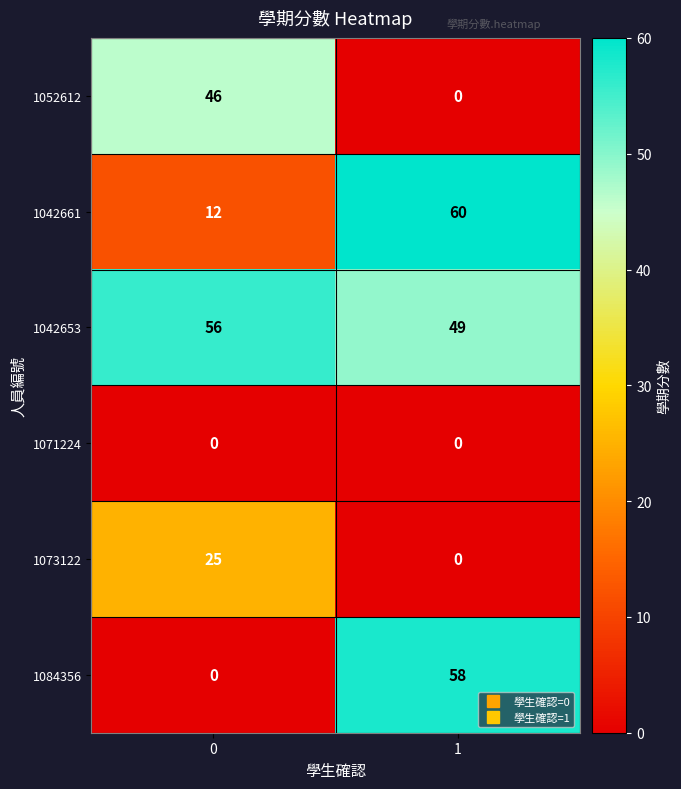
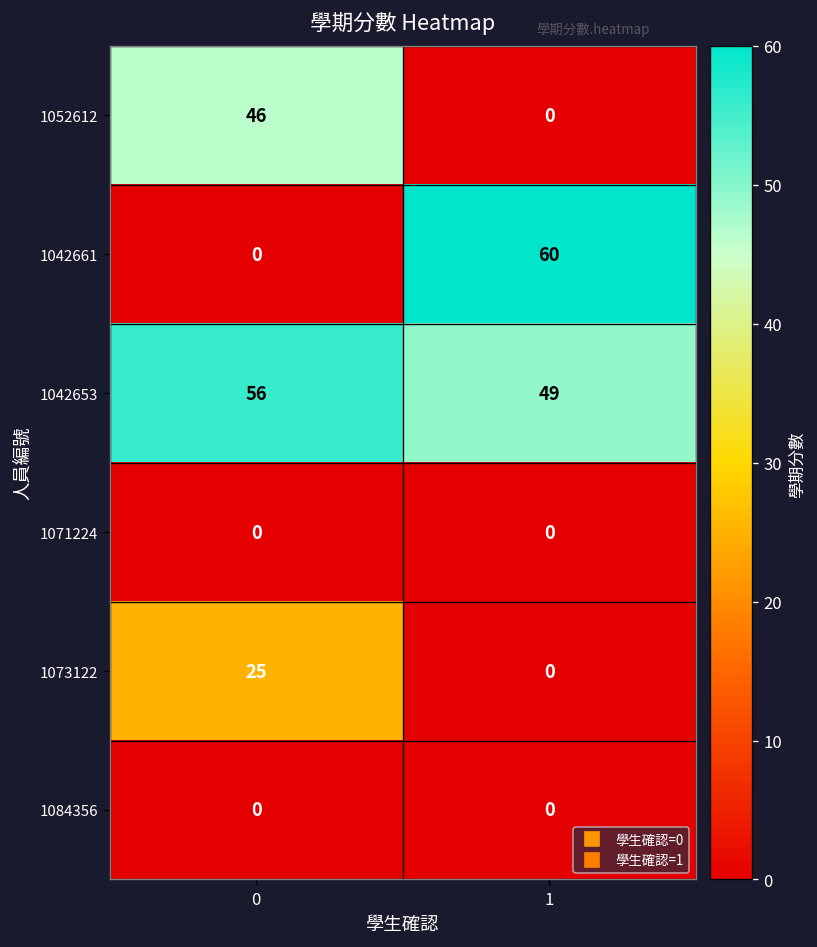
1042661, 0: 12 -> 0
1084356, 1: 58 -> 0
